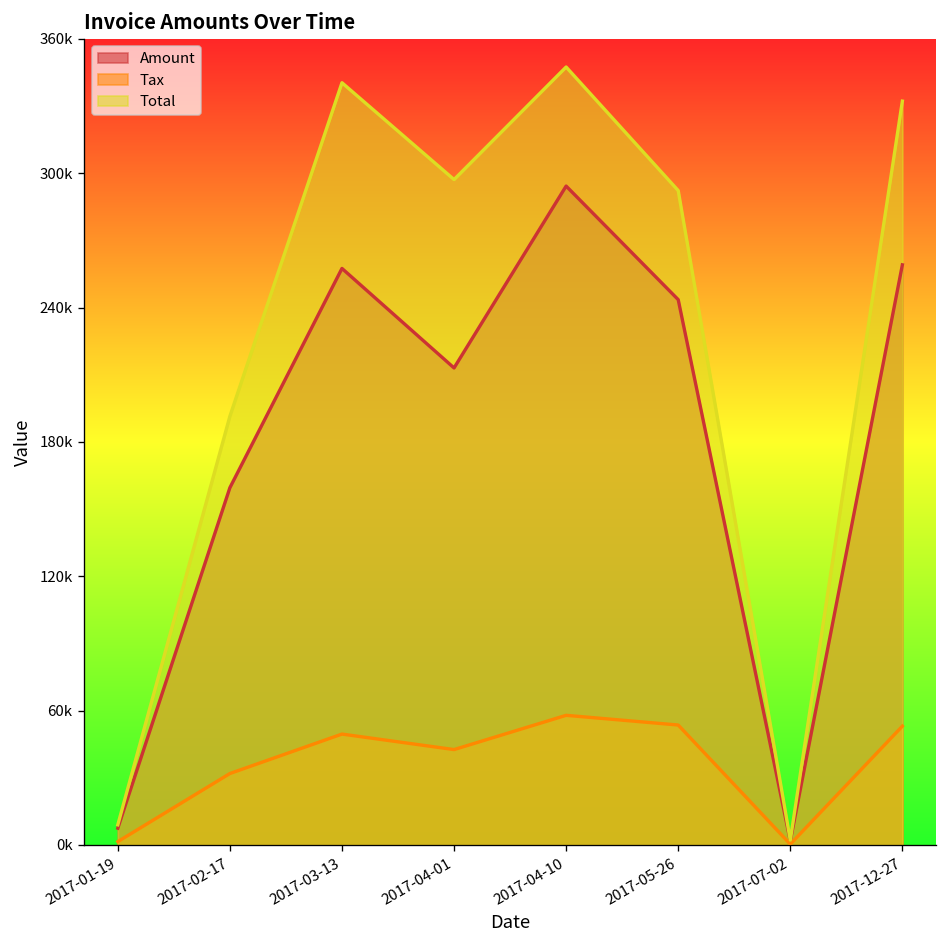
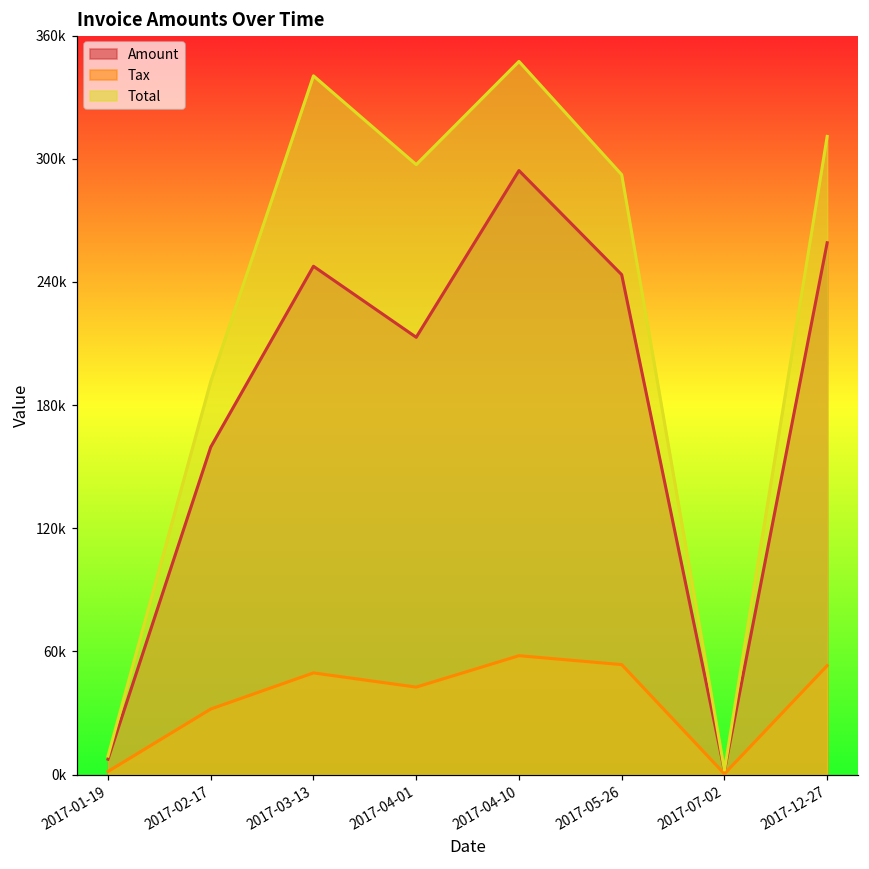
Amount, 2017-03-13: 257000 -> 248000
Total, 2017-12-27: 332000 -> 311000
